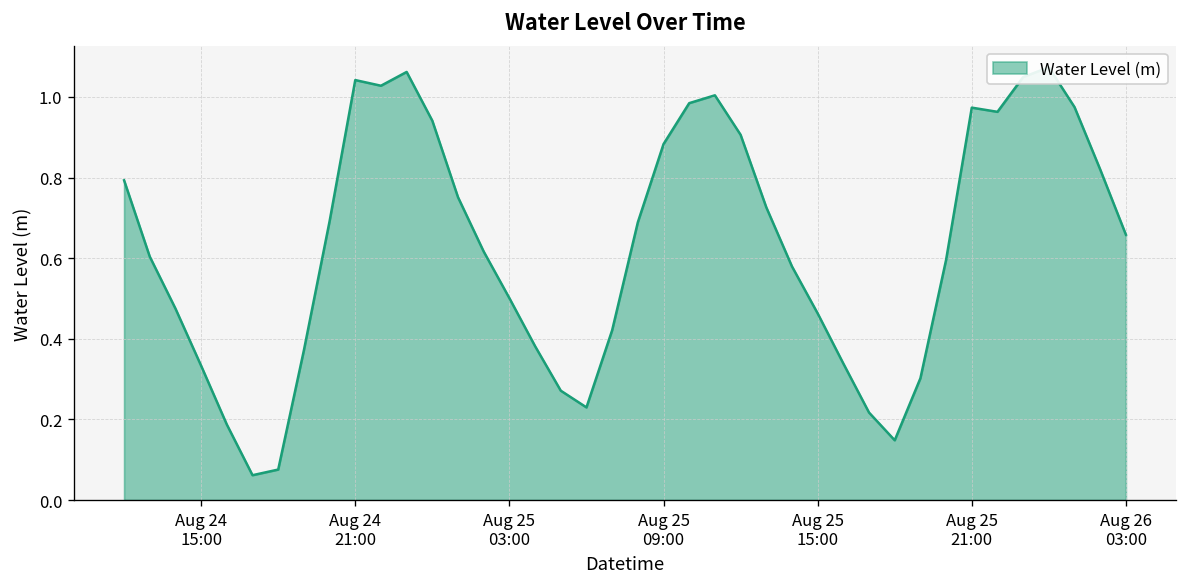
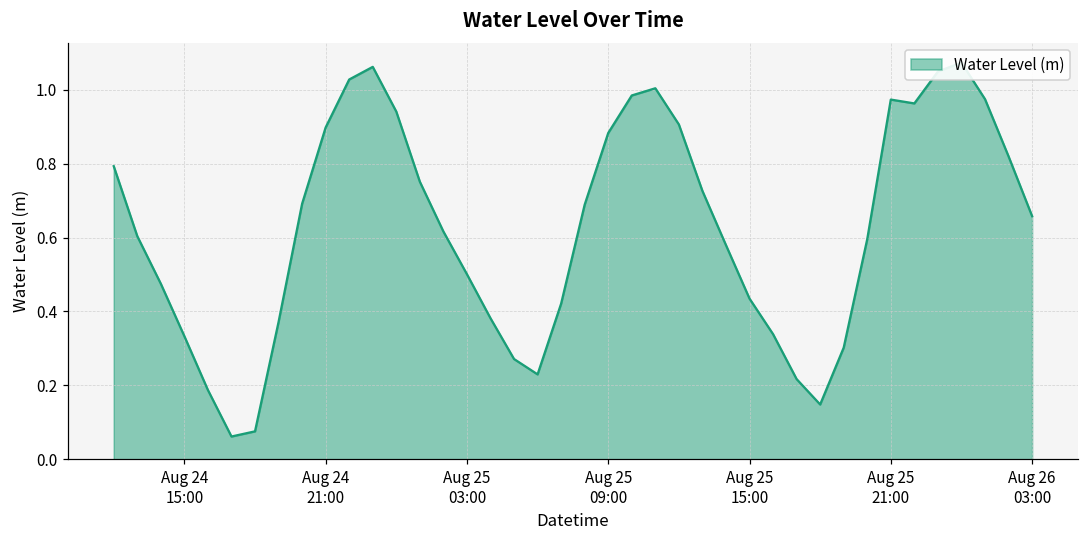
Aug 24 21:00: 1.04 -> 0.90
Aug 25 15:00: 0.46 -> 0.43
